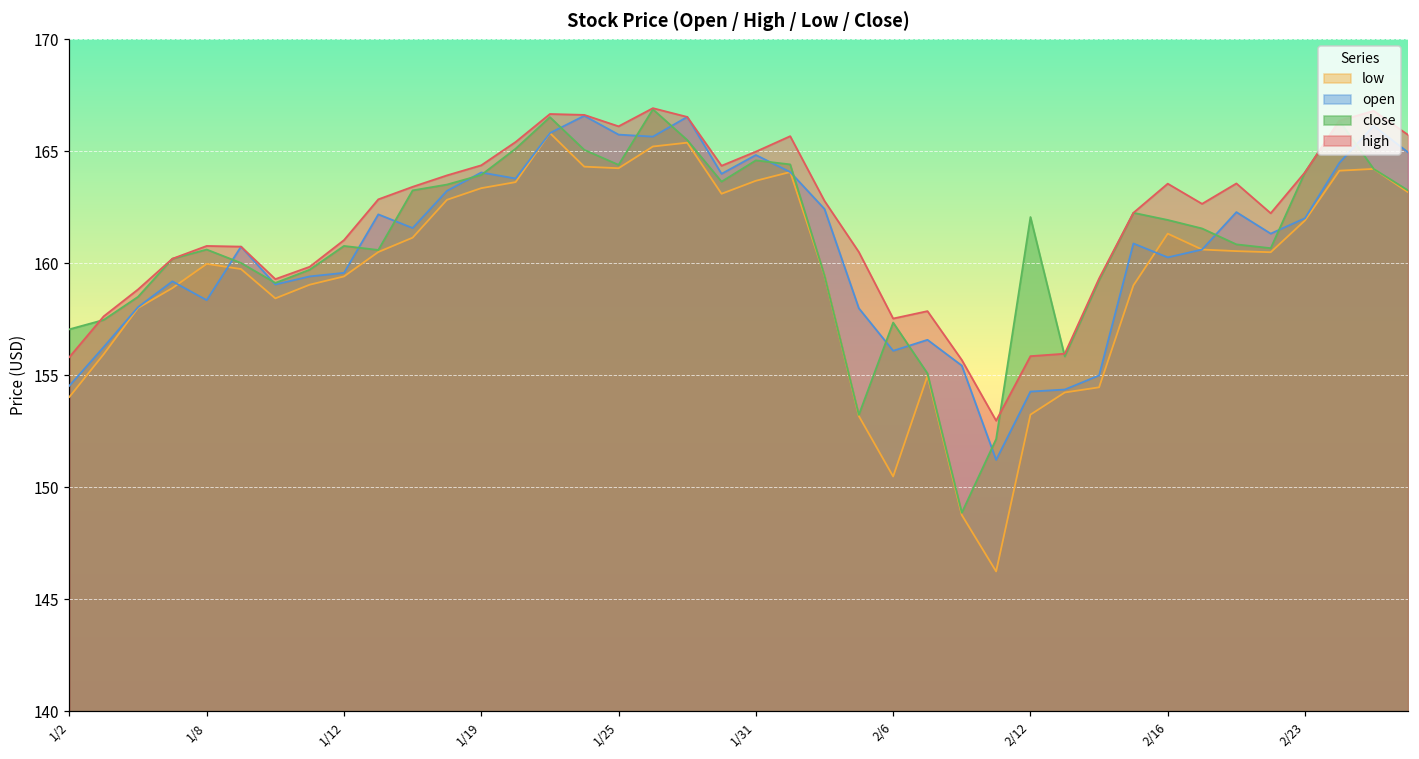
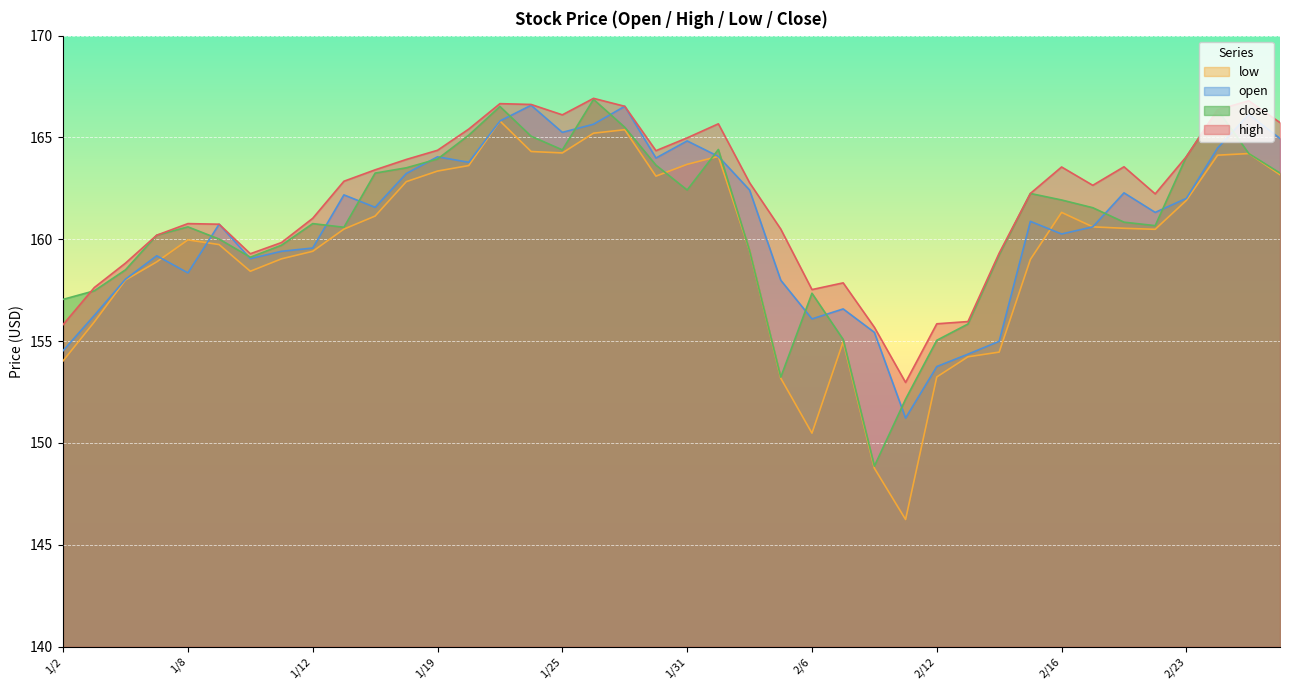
open, 1/25: 165.7 -> 165.3
close, 1/31: 164.6 -> 162.4
open, 2/12: 154.3 -> 153.8
close, 2/12: 162.1 -> 155.0
